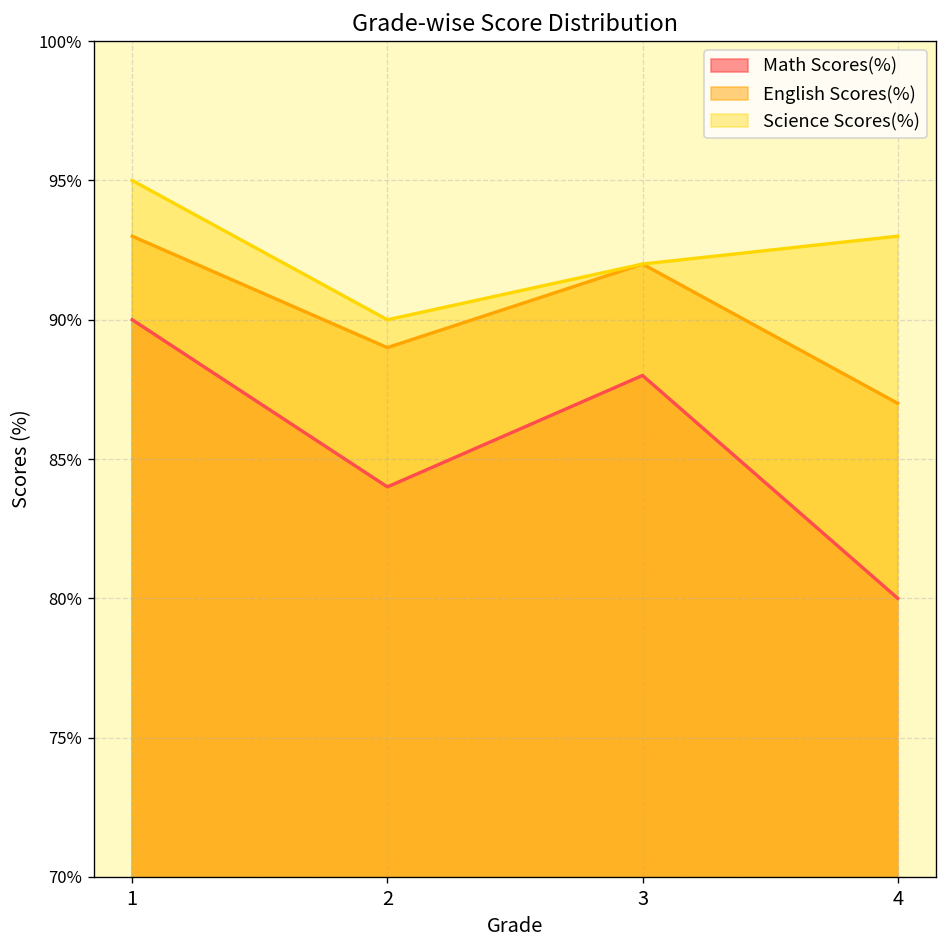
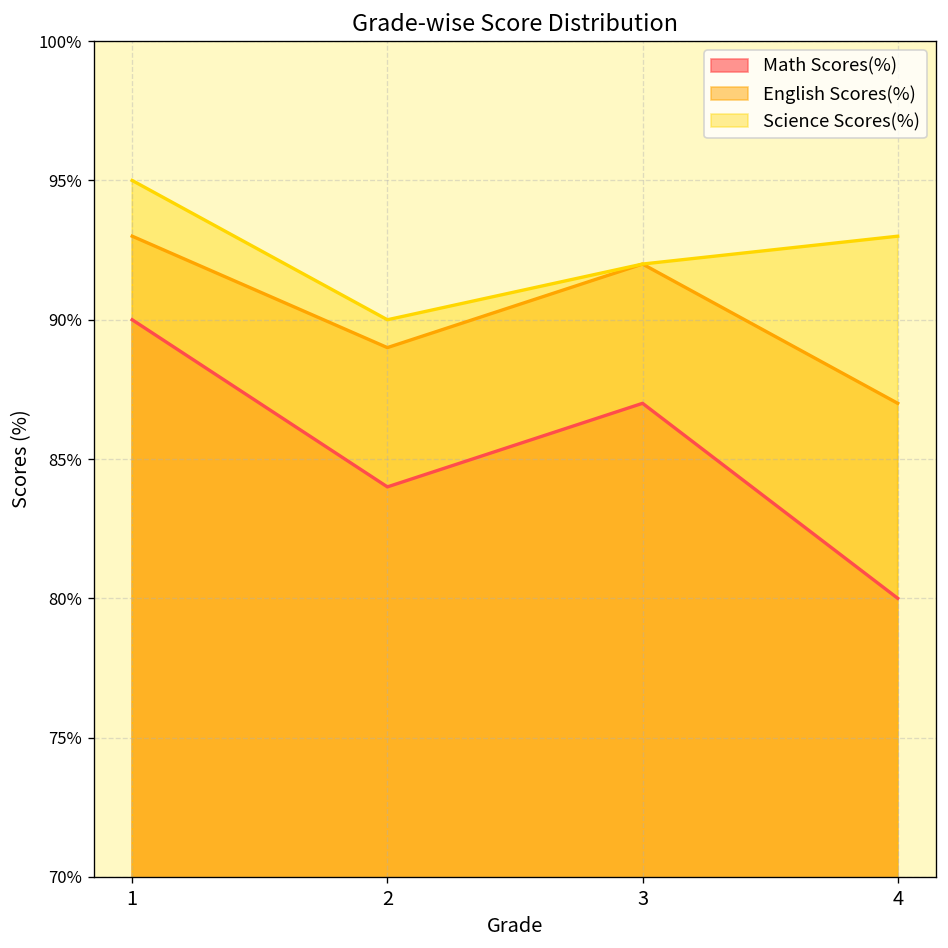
Math Scores(%), 3: 88% -> 87%
